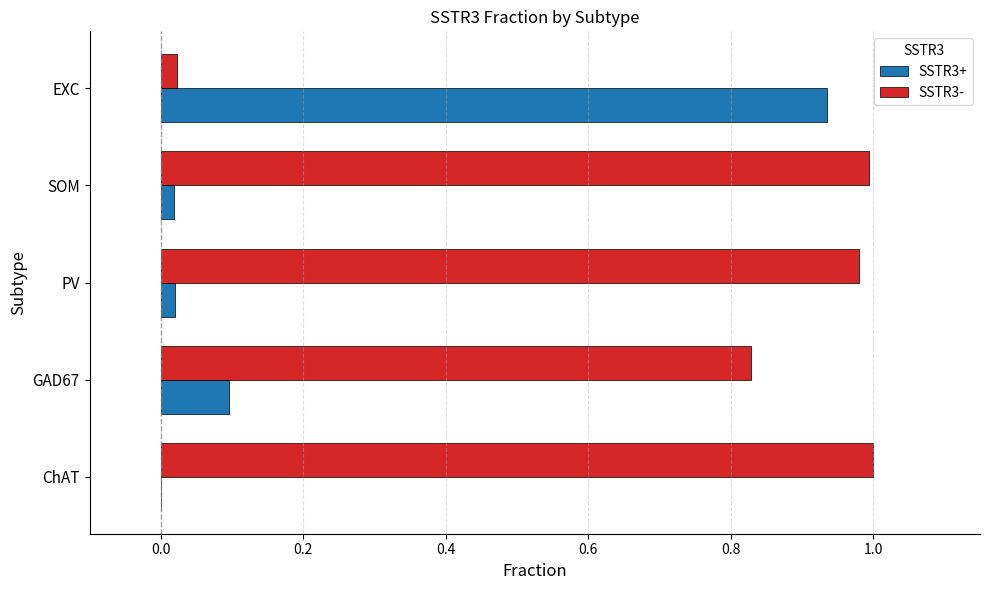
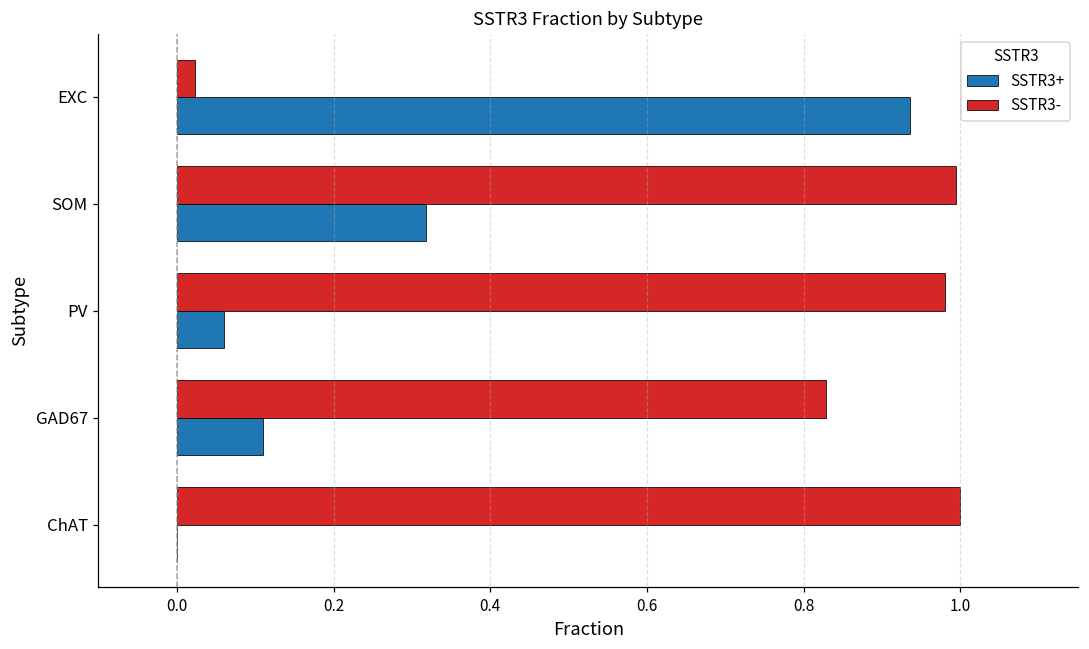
SSTR3+, SOM: 0.02 -> 0.32
SSTR3+, PV: 0.02 -> 0.06
SSTR3+, GAD67: 0.10 -> 0.11
